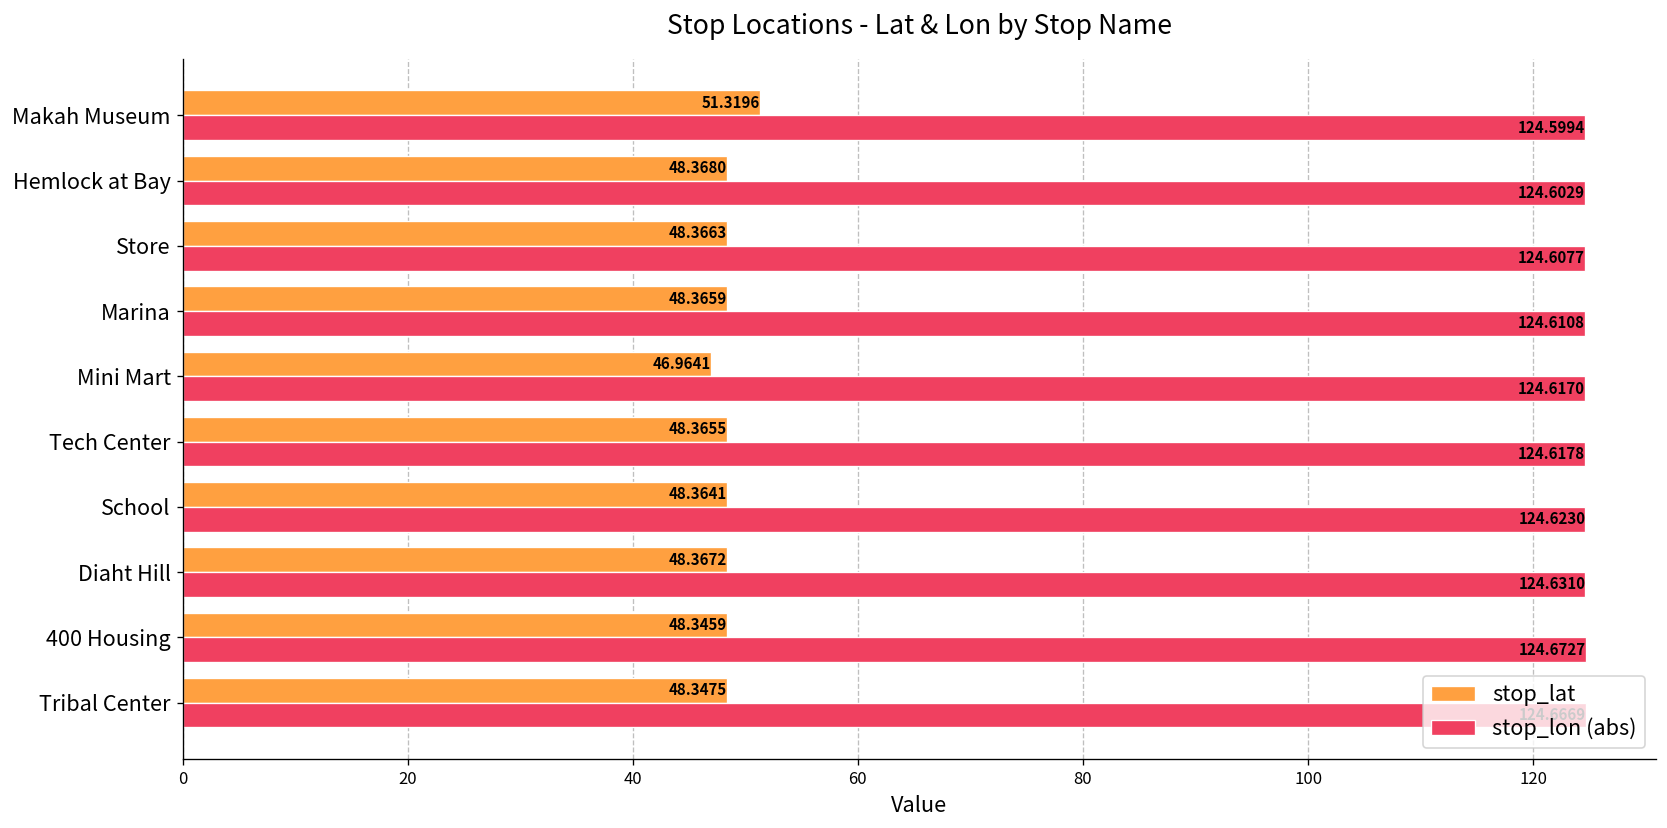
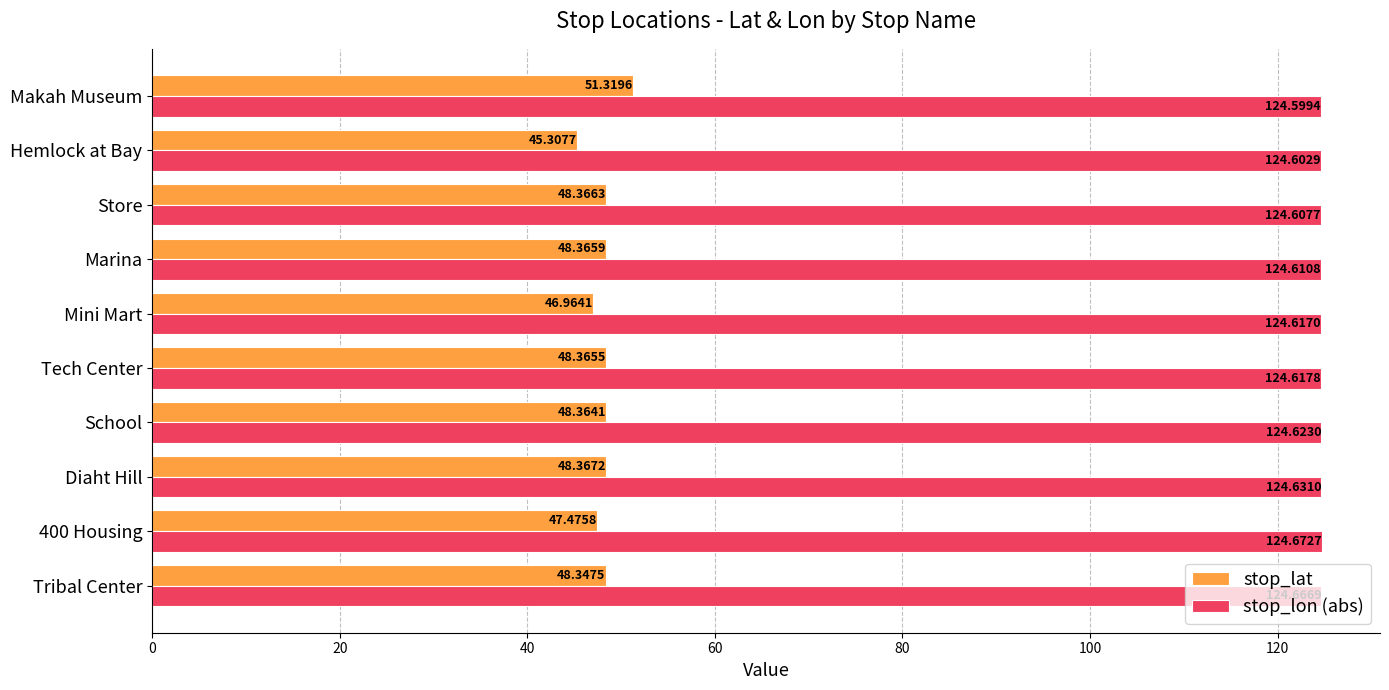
stop_lat, Hemlock at Bay: 48.3680 -> 45.3077
stop_lat, 400 Housing: 48.3459 -> 47.4758
